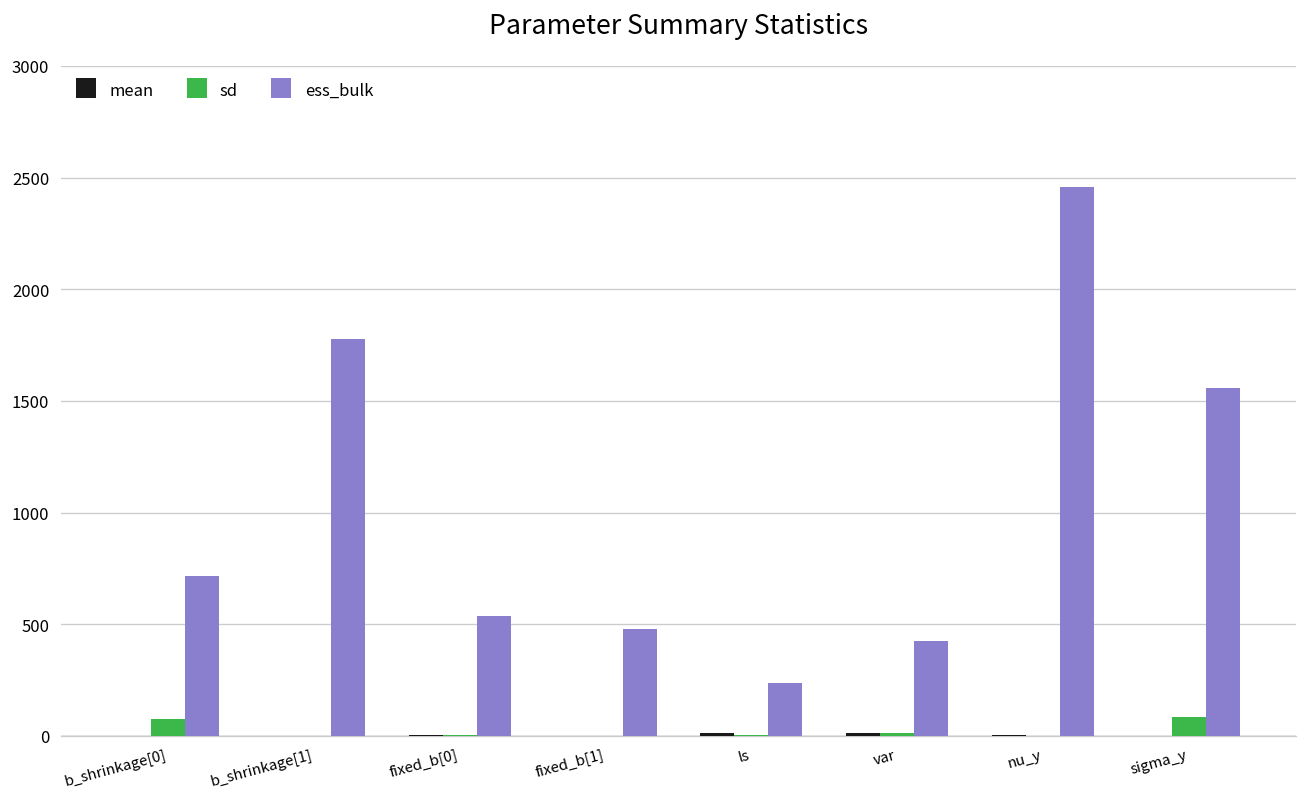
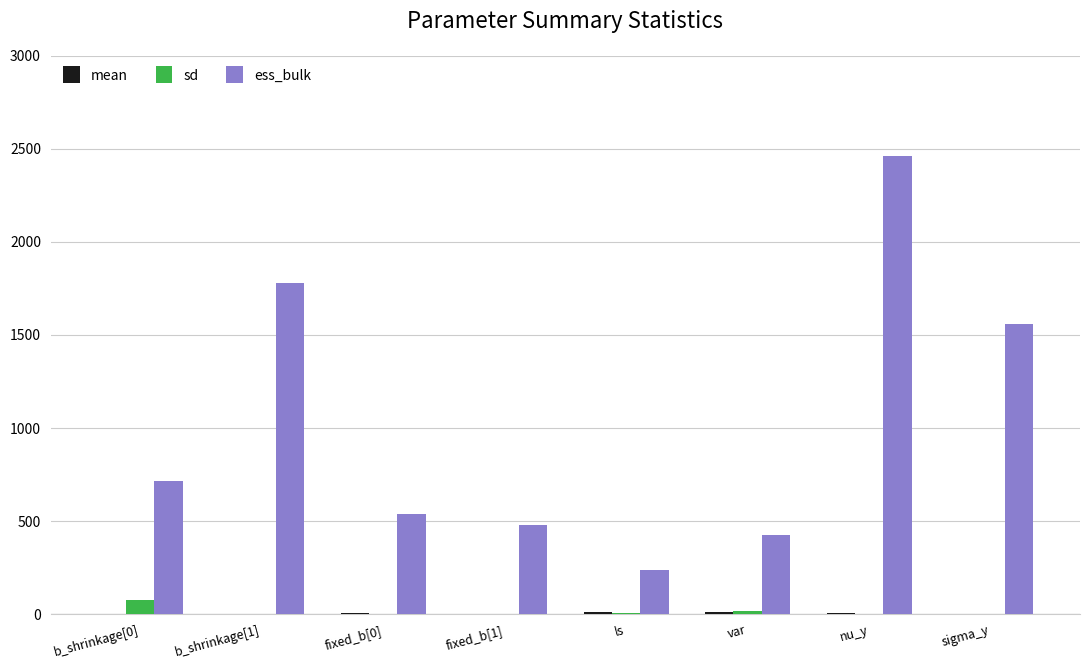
sd, sigma_y: 80 -> 0
